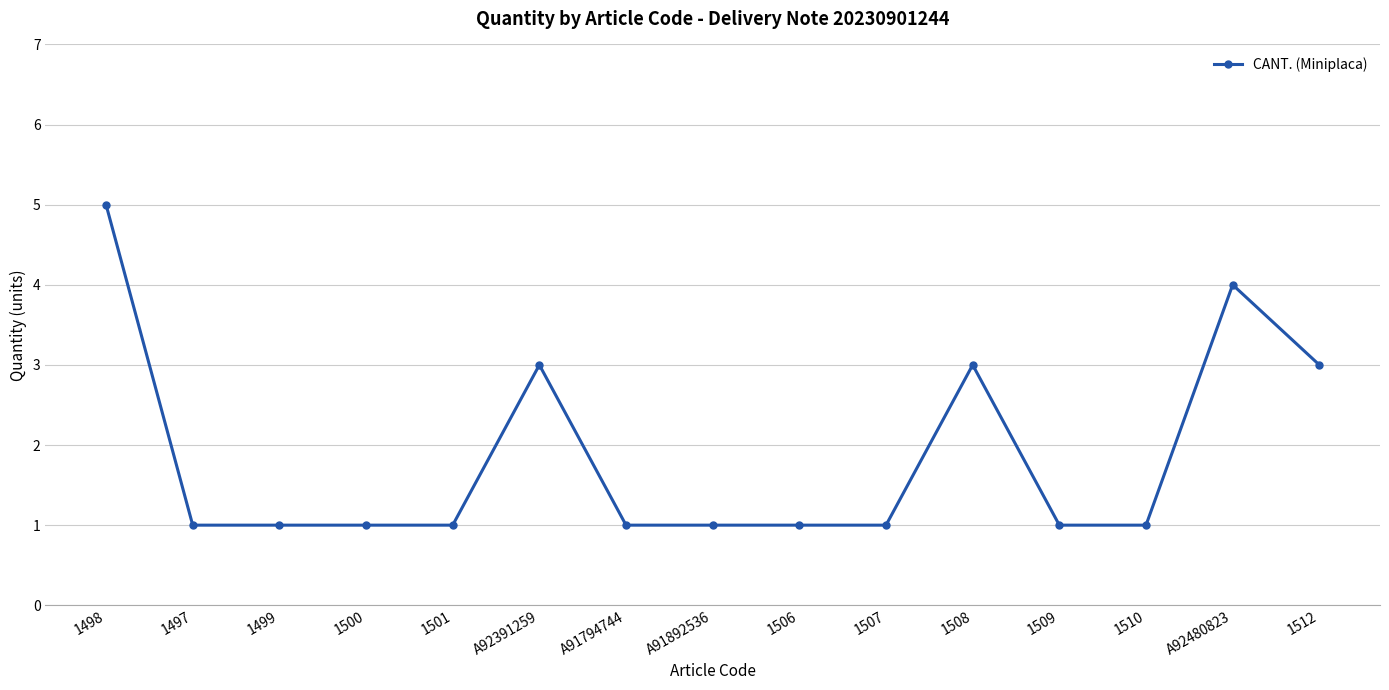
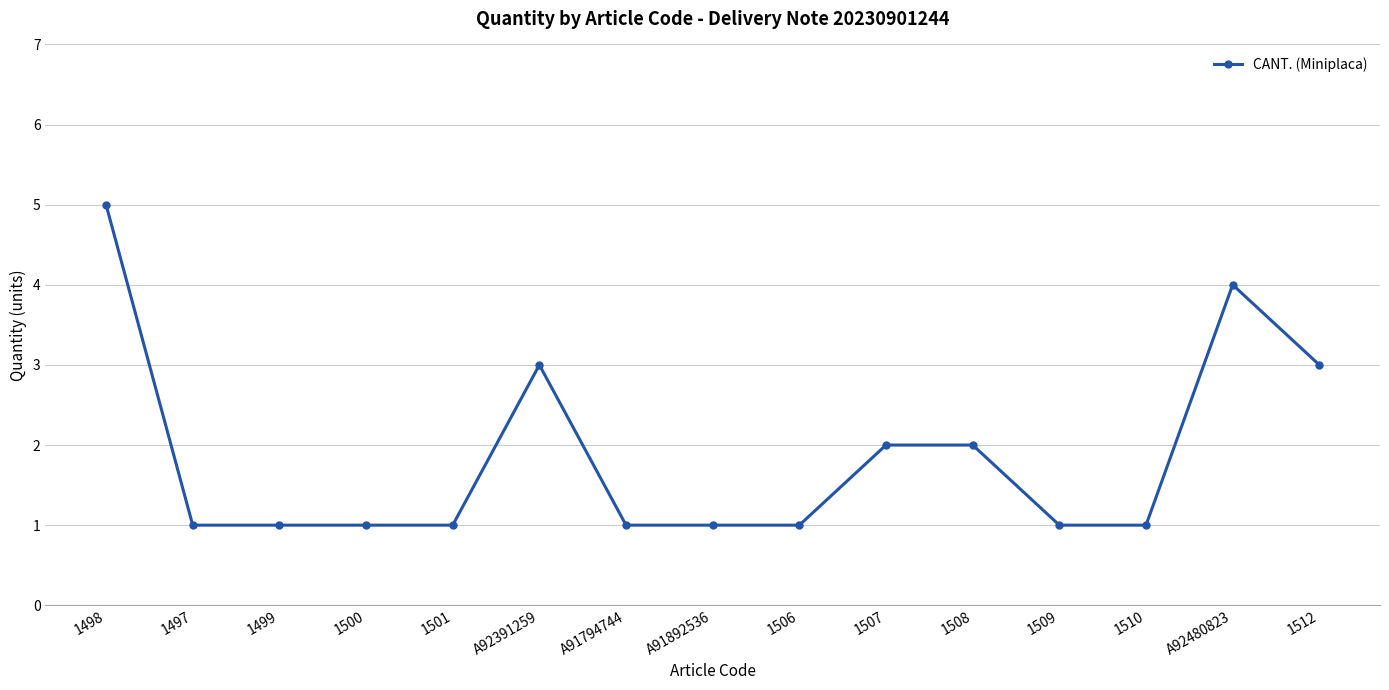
1507: 1 -> 2
1508: 3 -> 2
